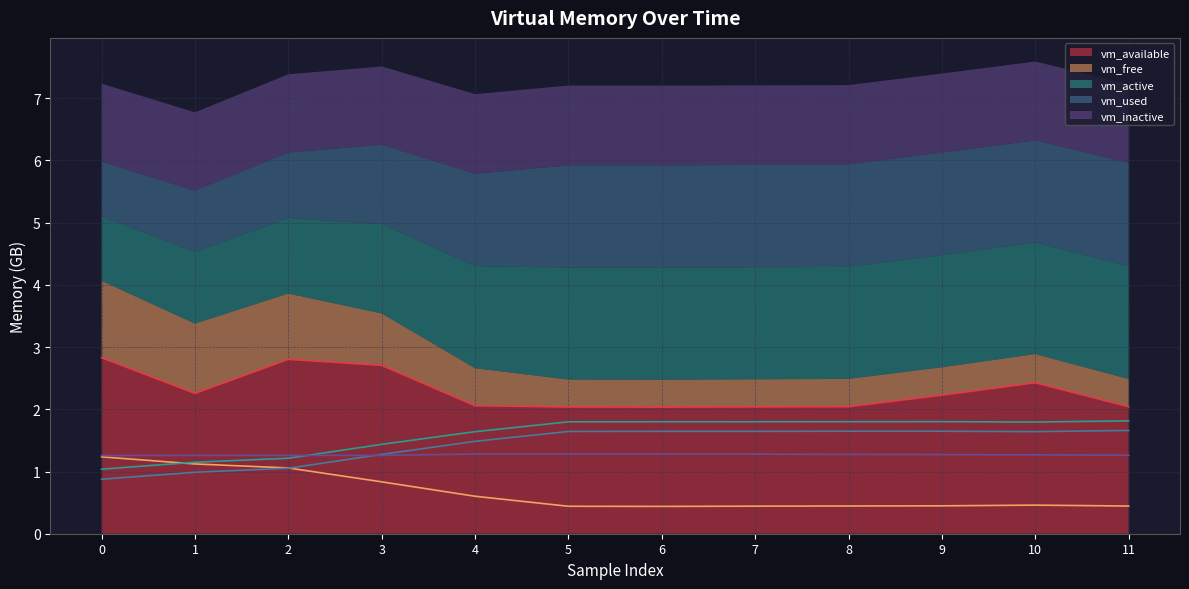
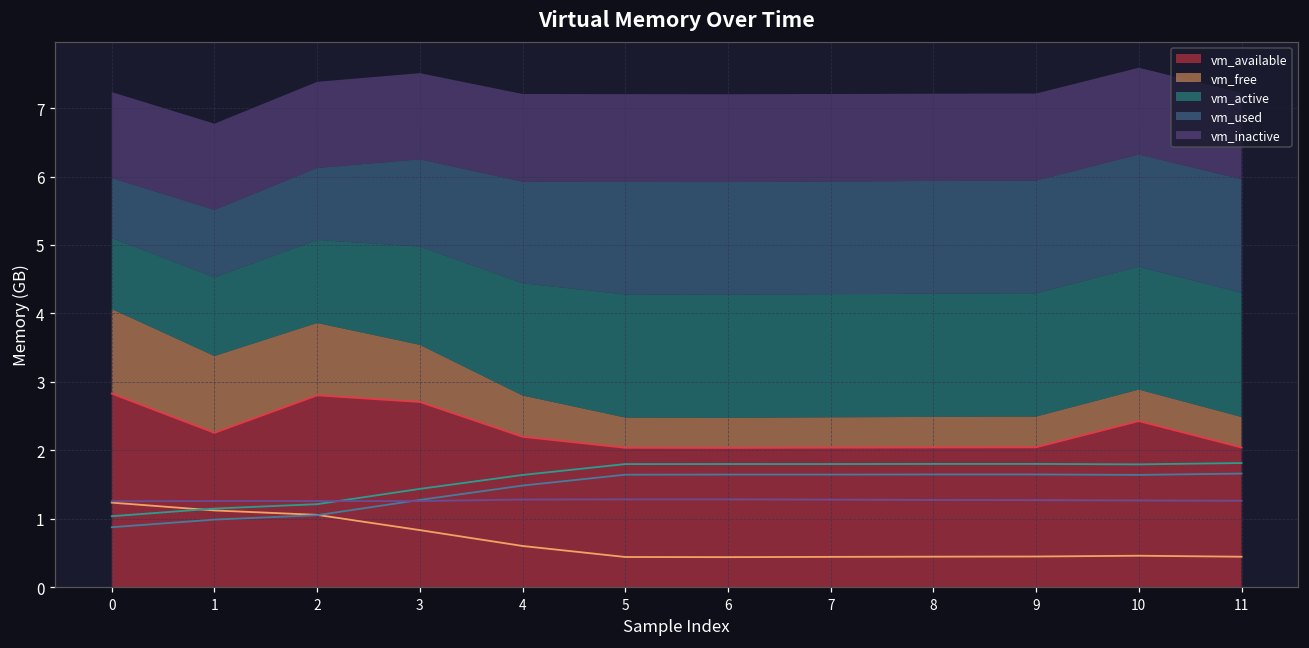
vm_available, 4: 2.1 -> 2.2
vm_available, 9: 2.2 -> 2.0
